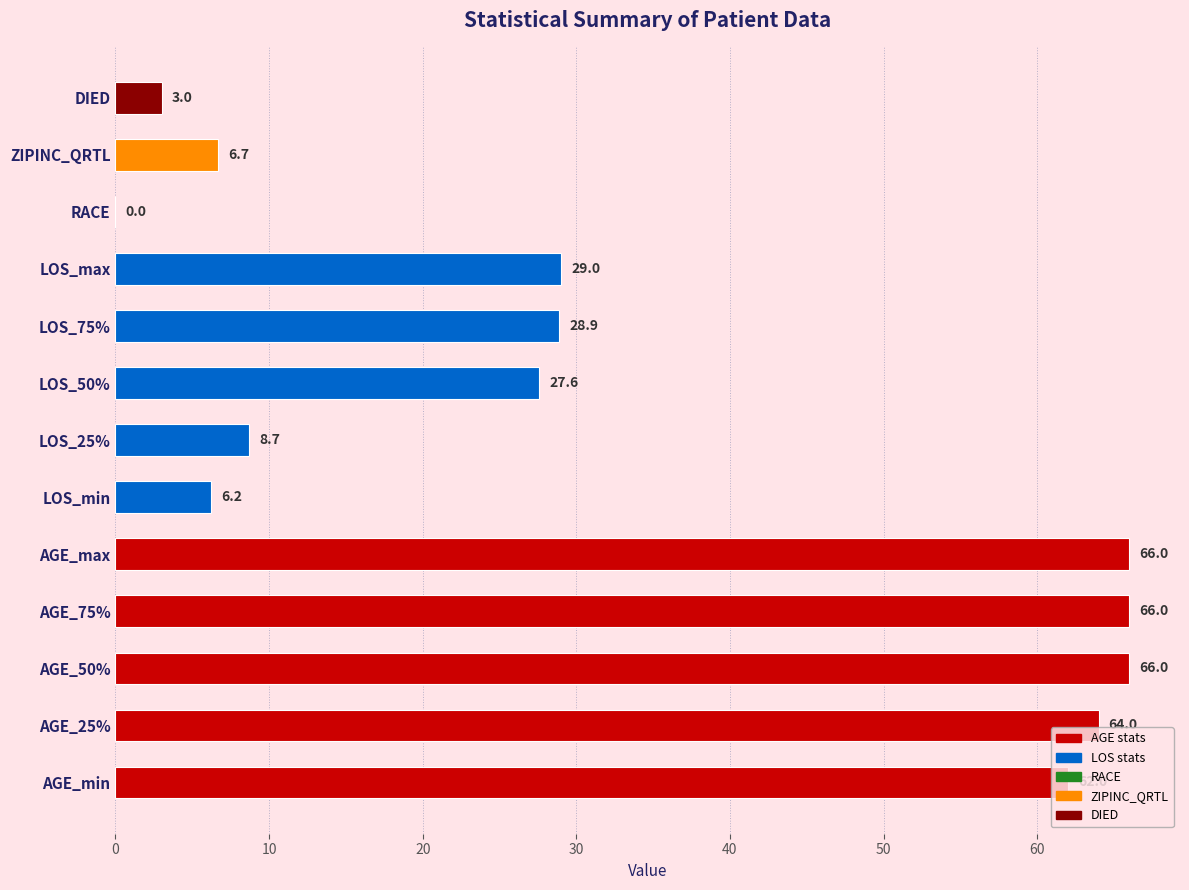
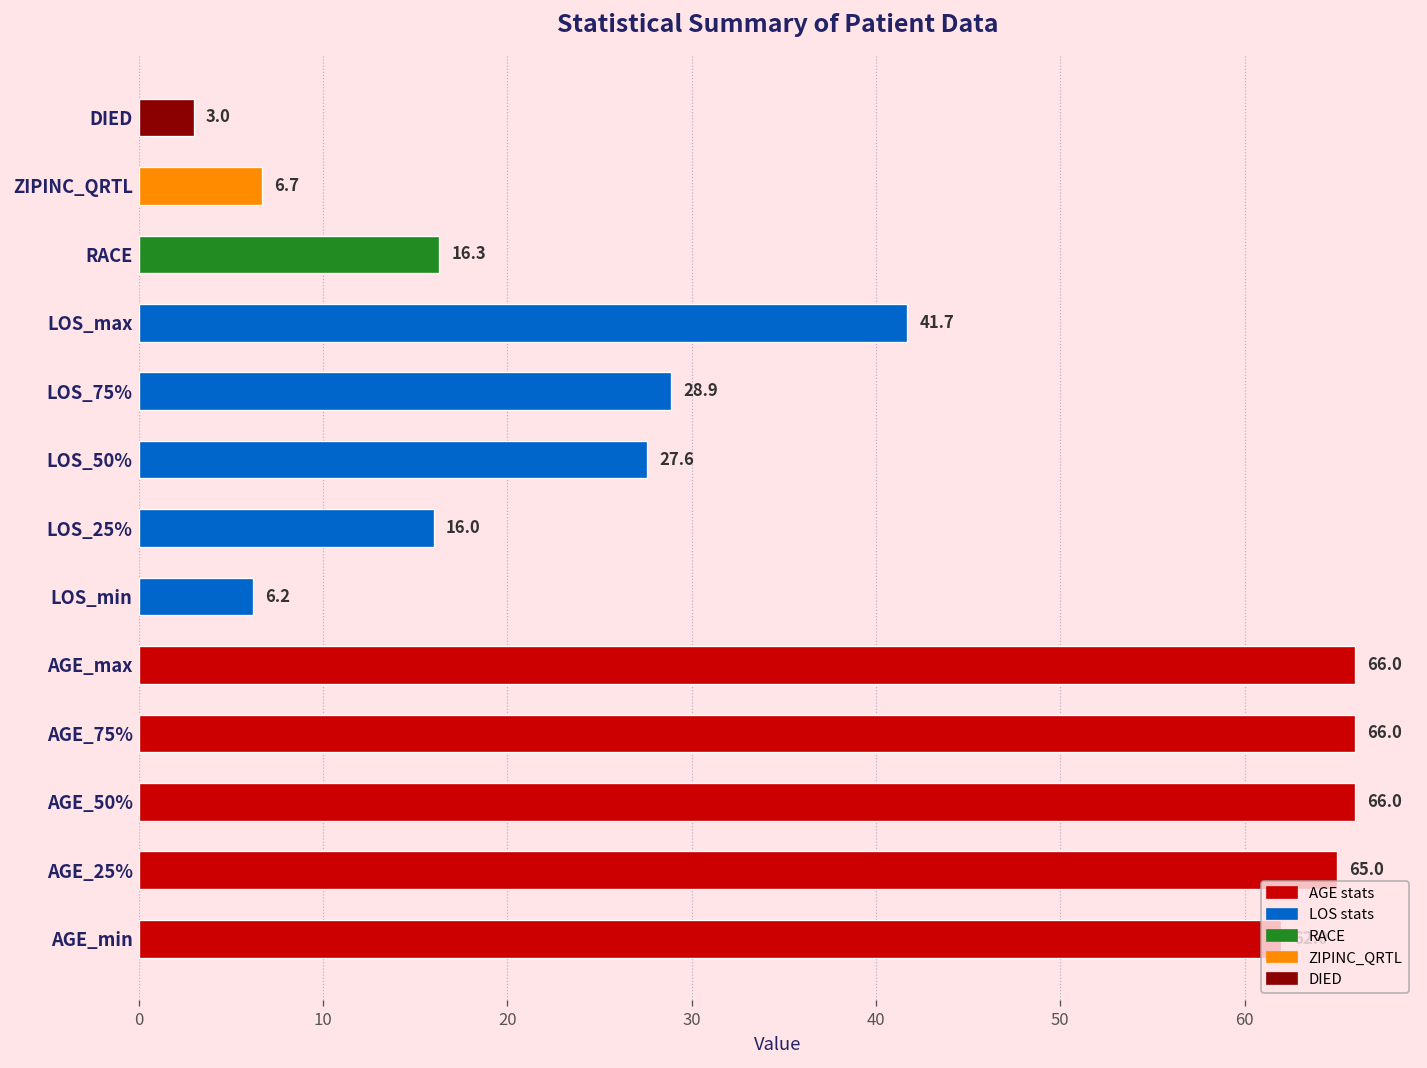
RACE: 0.0 -> 16.3
LOS_max: 29.0 -> 41.7
LOS_25%: 8.7 -> 16.0
AGE_25%: 64 -> 65
